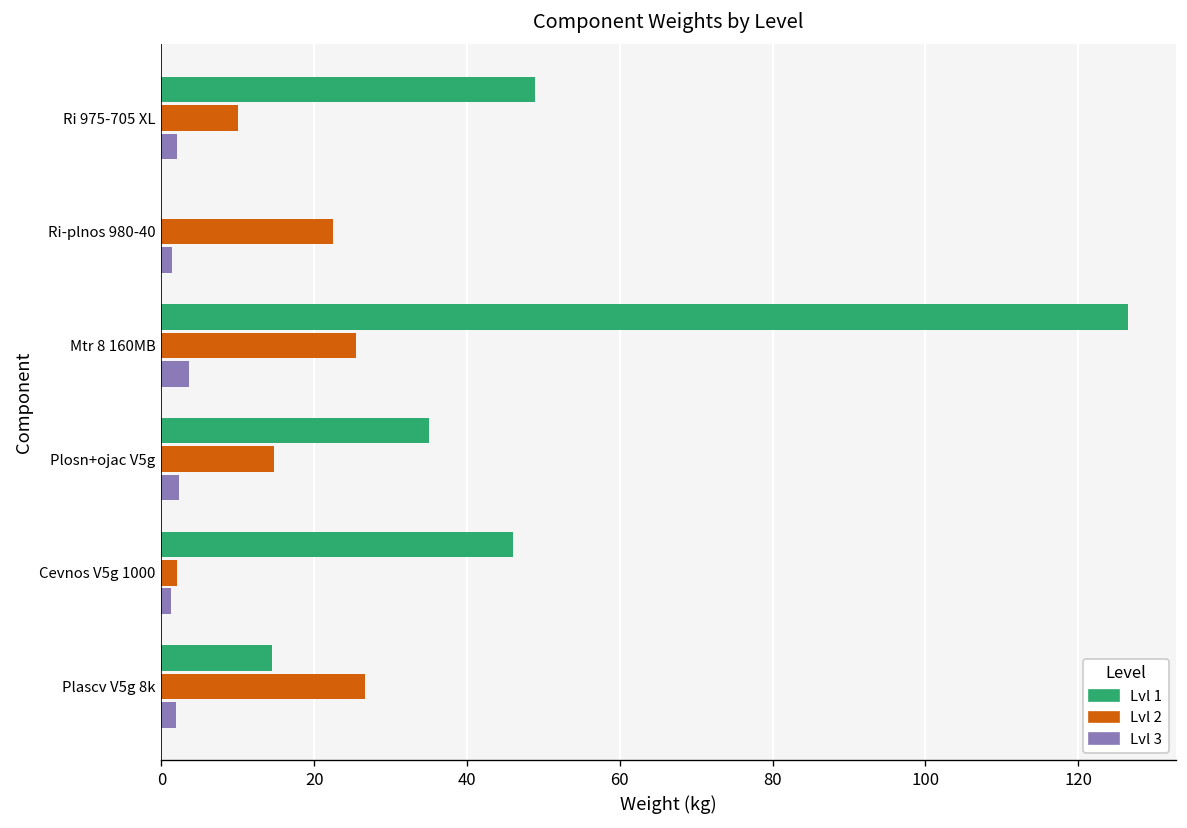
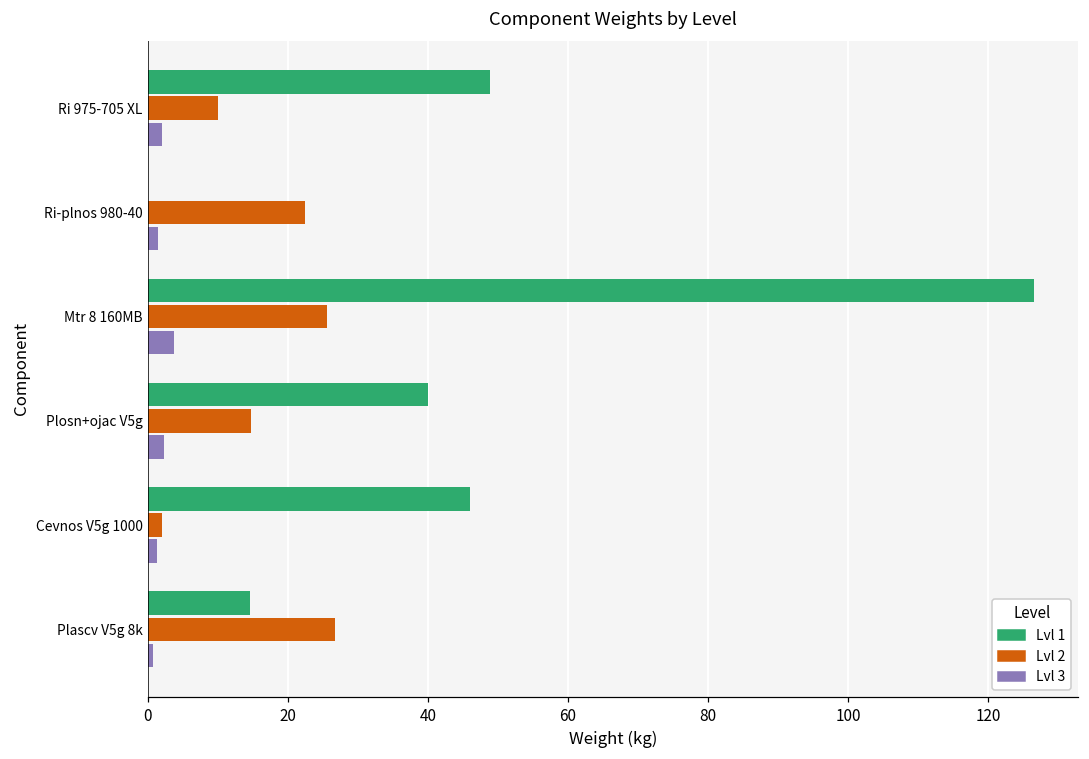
Lvl 1, Plosn+ojac V5g: 35 -> 40
Lvl 3, Plascv V5g 8k: 2 -> 1
